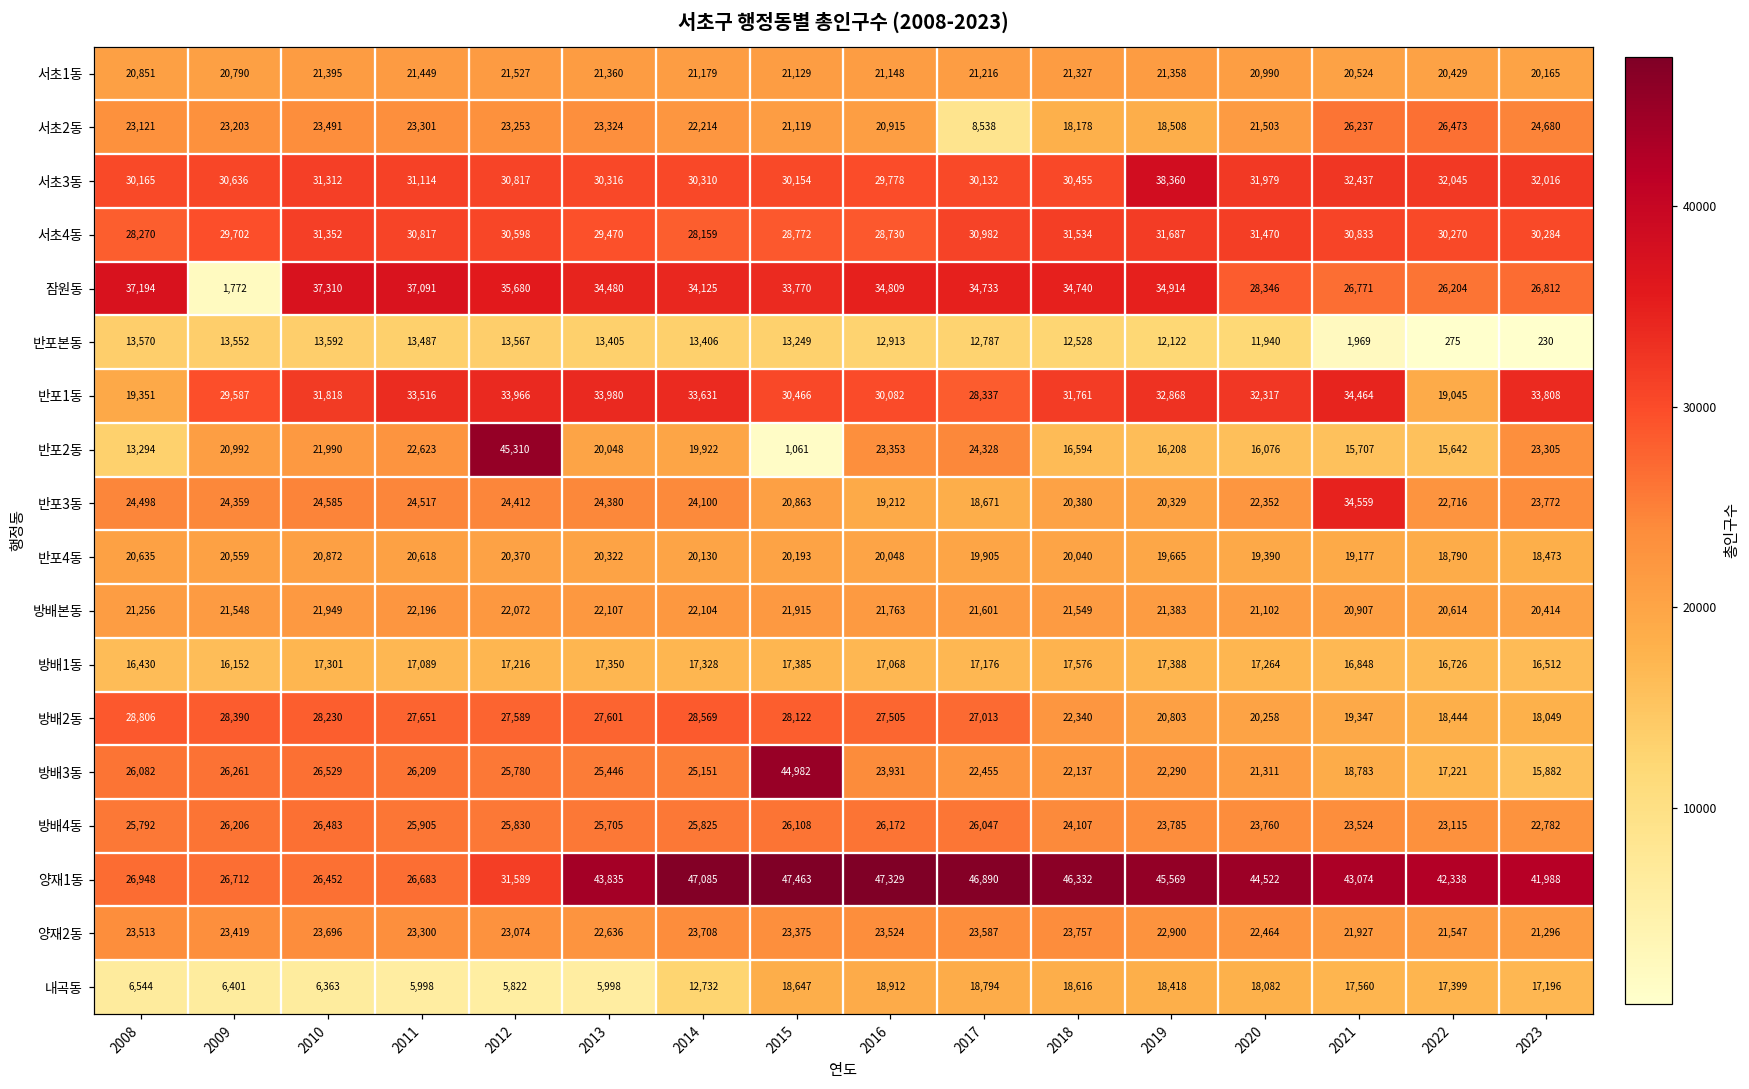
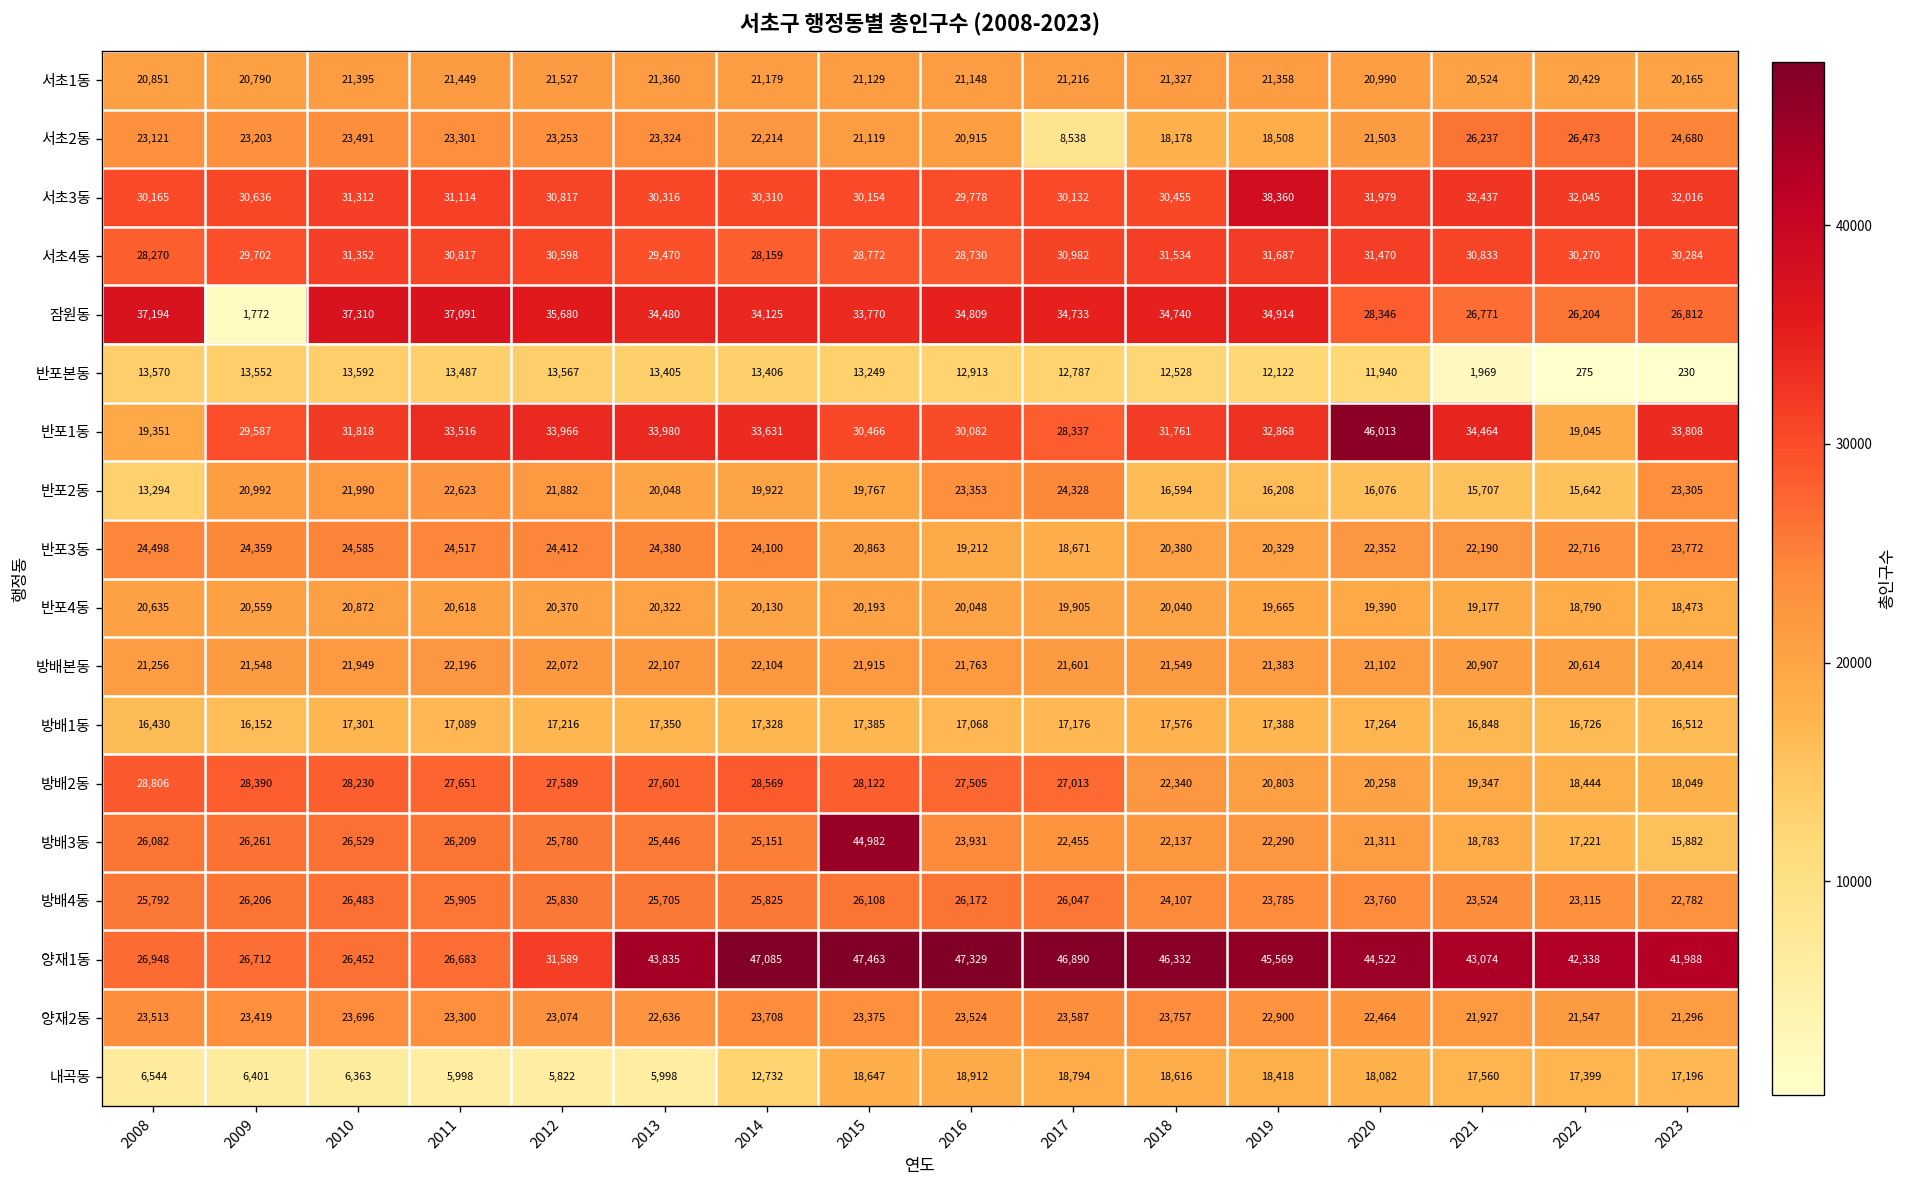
반포1동, 2020: 32,317 -> 46,013
반포2동, 2012: 45,310 -> 21,882
반포2동, 2015: 1,061 -> 19,767
반포3동, 2021: 34,559 -> 22,190
